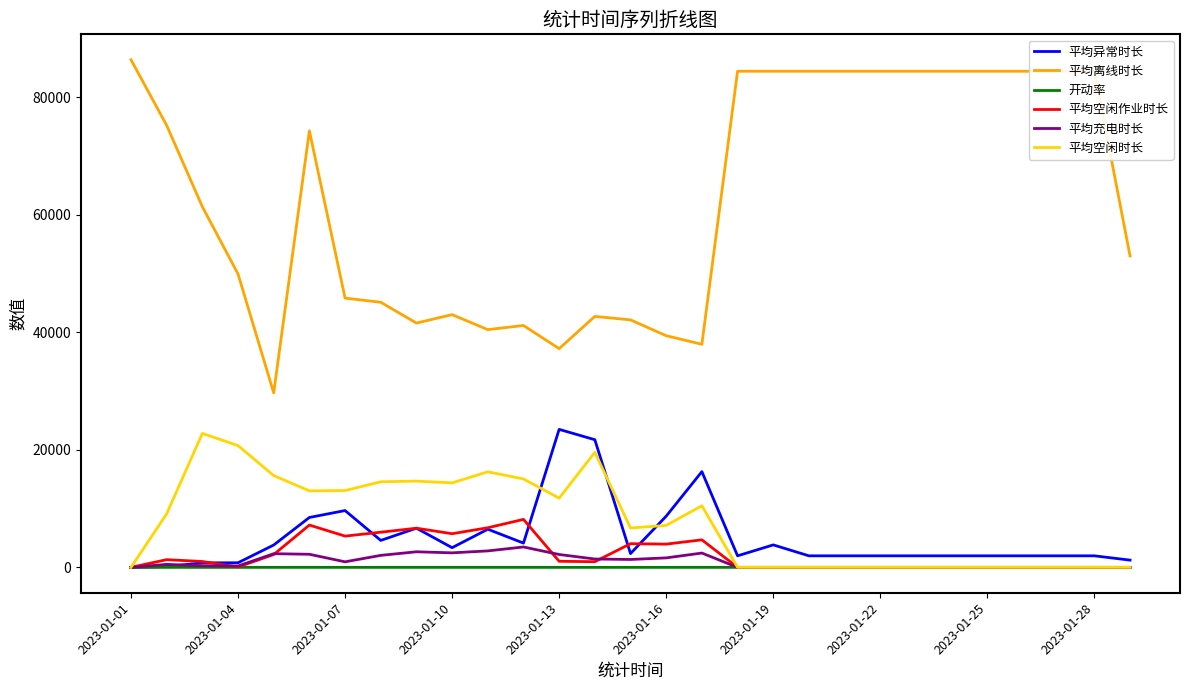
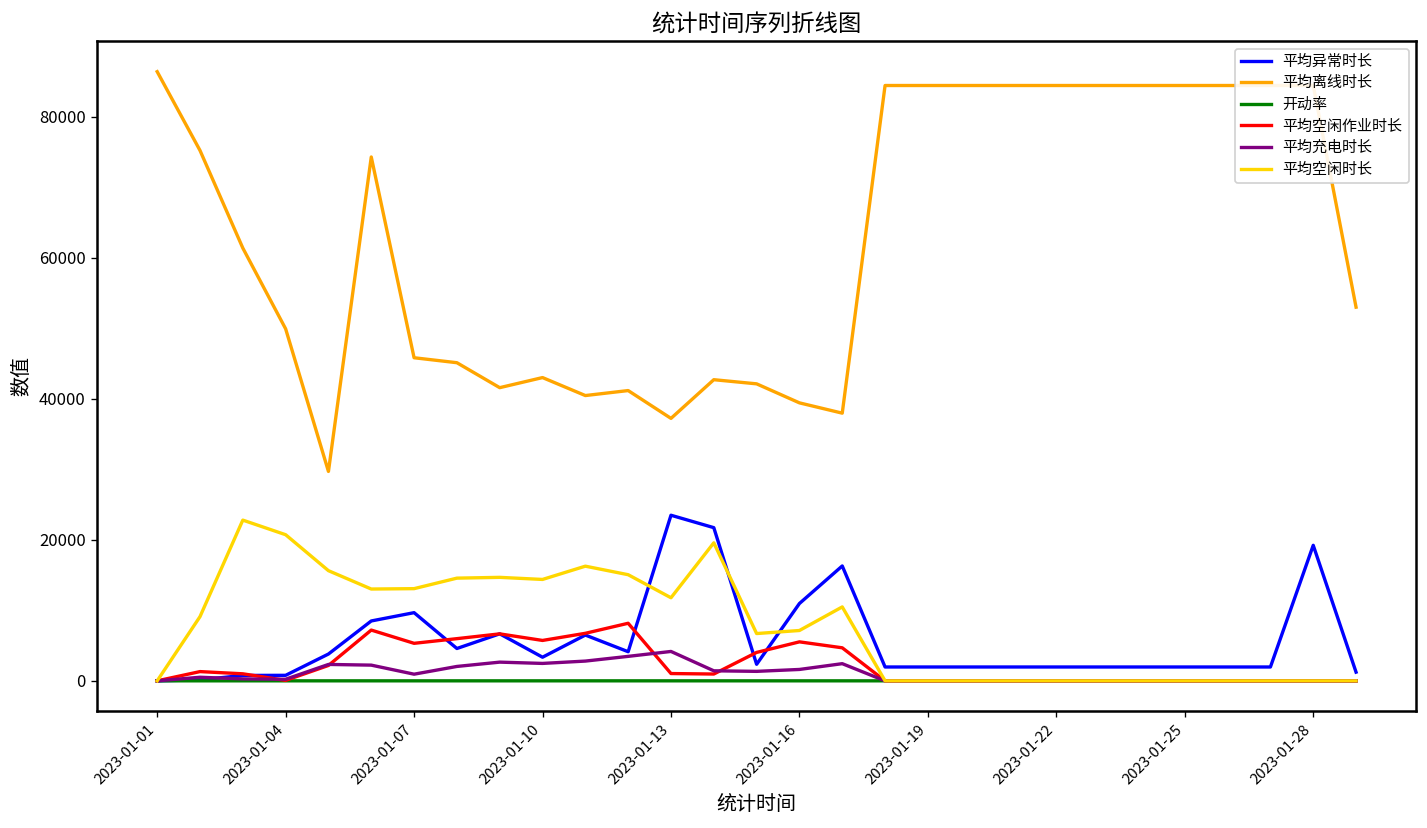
平均充电时长, 2023-01-13: 2000 -> 4000
平均异常时长, 2023-01-16: 9000 -> 11000
平均空闲作业时长, 2023-01-16: 4000 -> 6000
平均异常时长, 2023-01-19: 4000 -> 2000
平均异常时长, 2023-01-28: 2000 -> 19000
